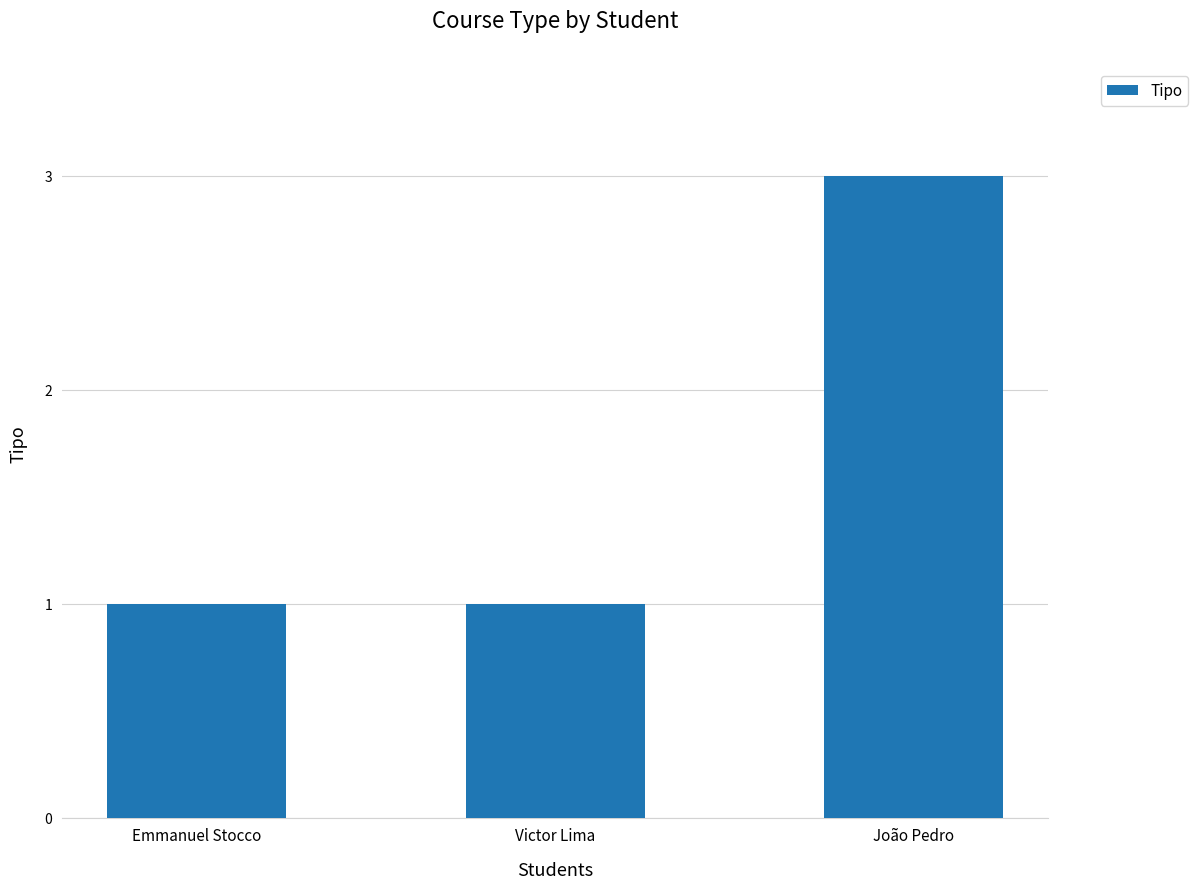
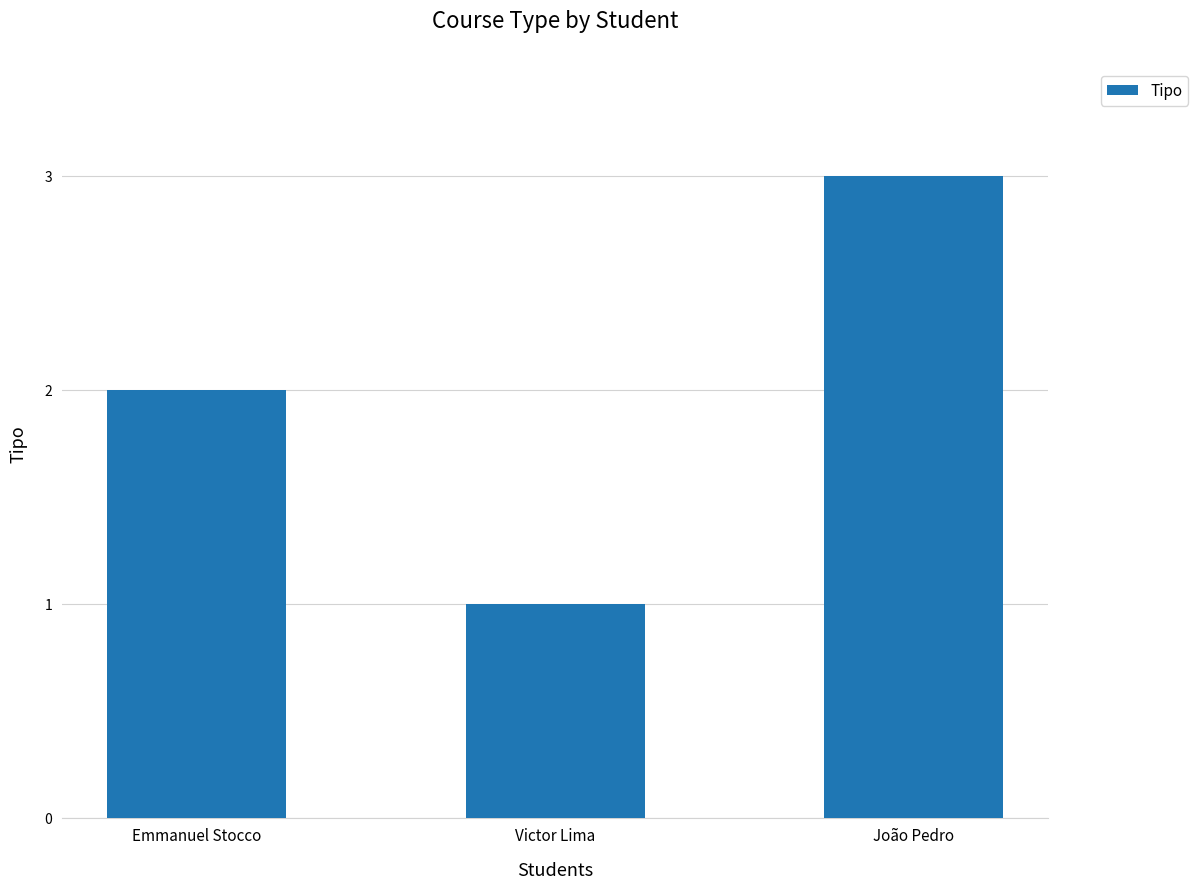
Emmanuel Stocco: 1 -> 2
